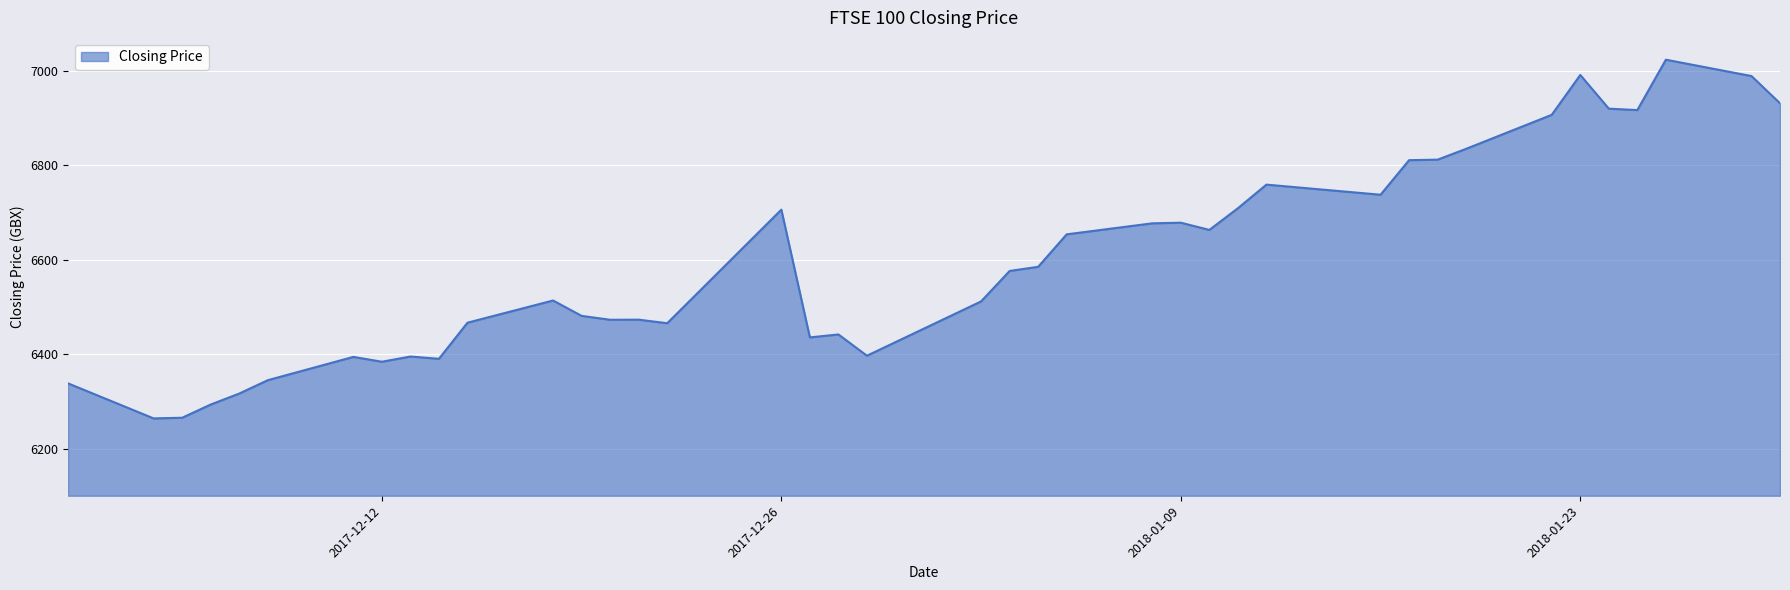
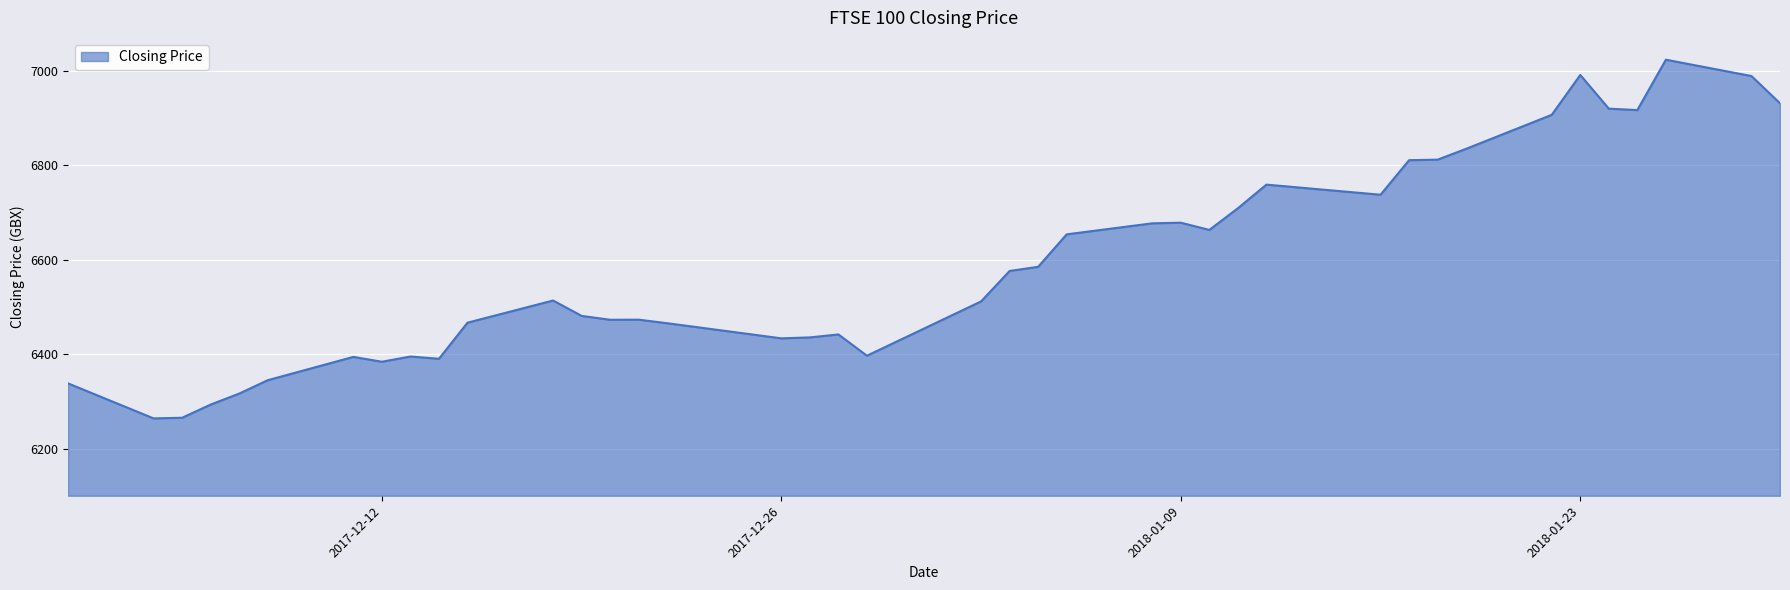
2017-12-26: 6710 -> 6430
